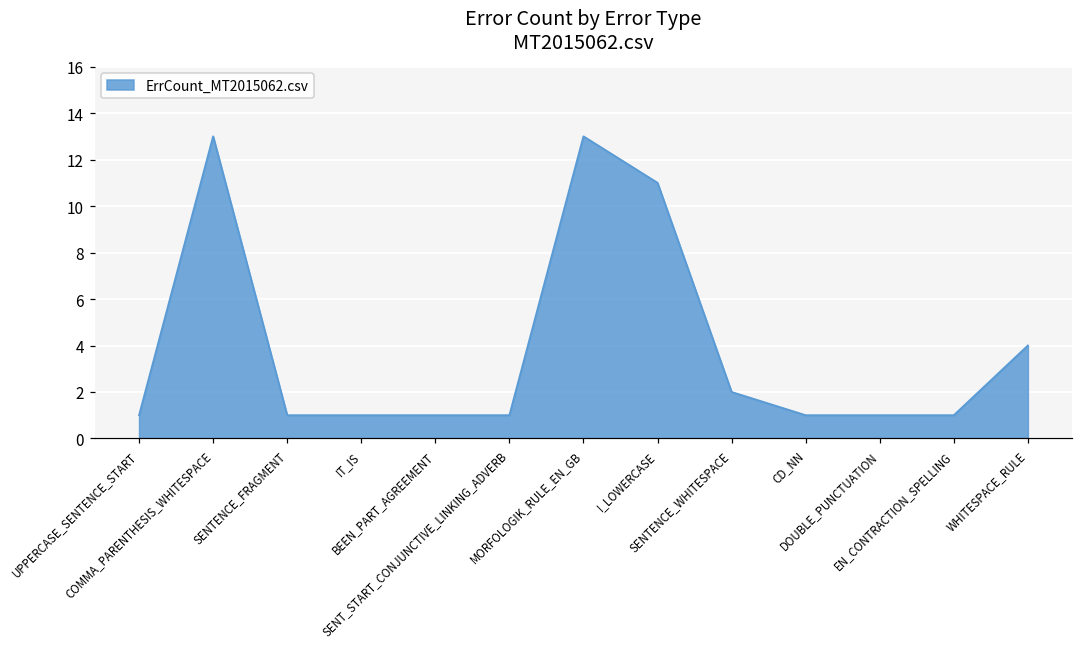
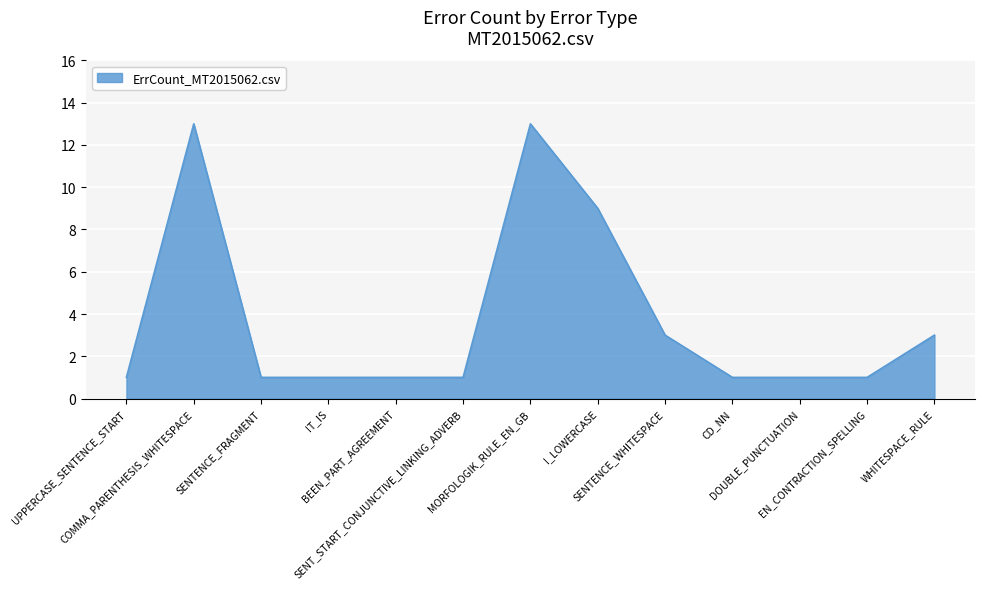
I_LOWERCASE: 11 -> 9
SENTENCE_WHITESPACE: 2 -> 3
WHITESPACE_RULE: 4 -> 3
